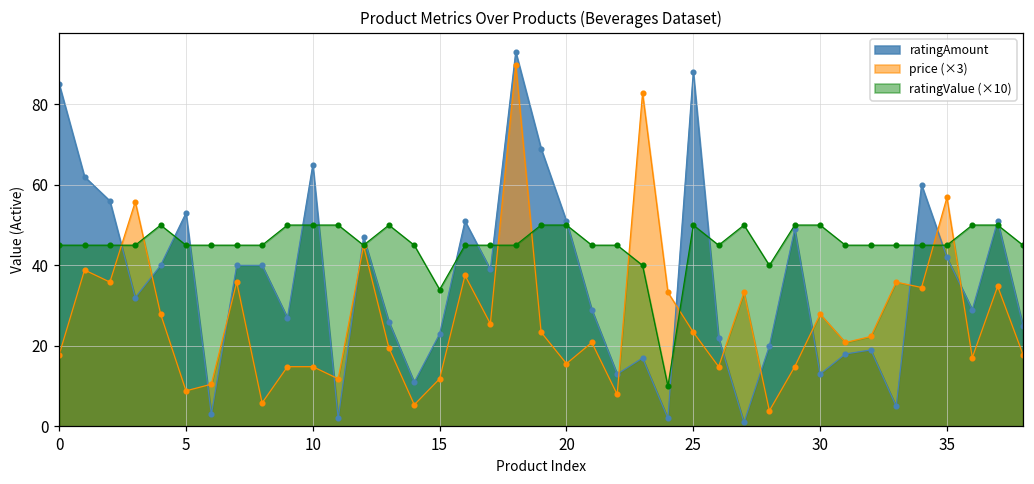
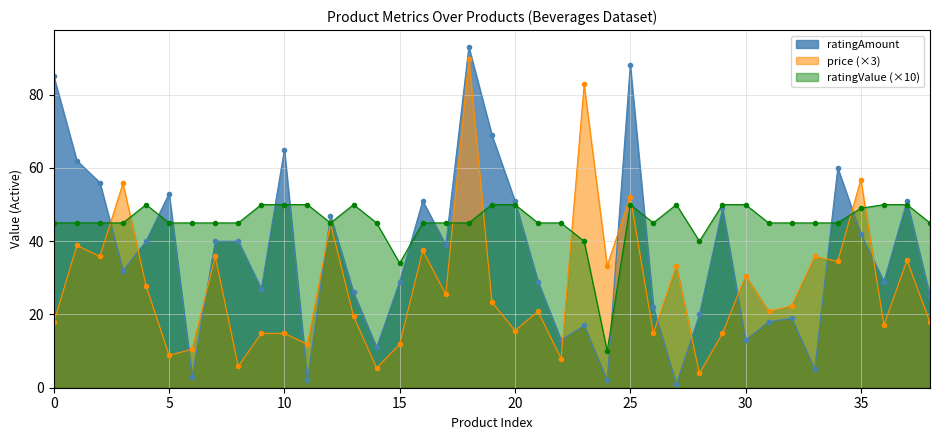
ratingAmount, 15: 23 -> 29
price (×3), 25: 23 -> 52
price (×3), 30: 28 -> 31
ratingValue (×10), 35: 45 -> 49
